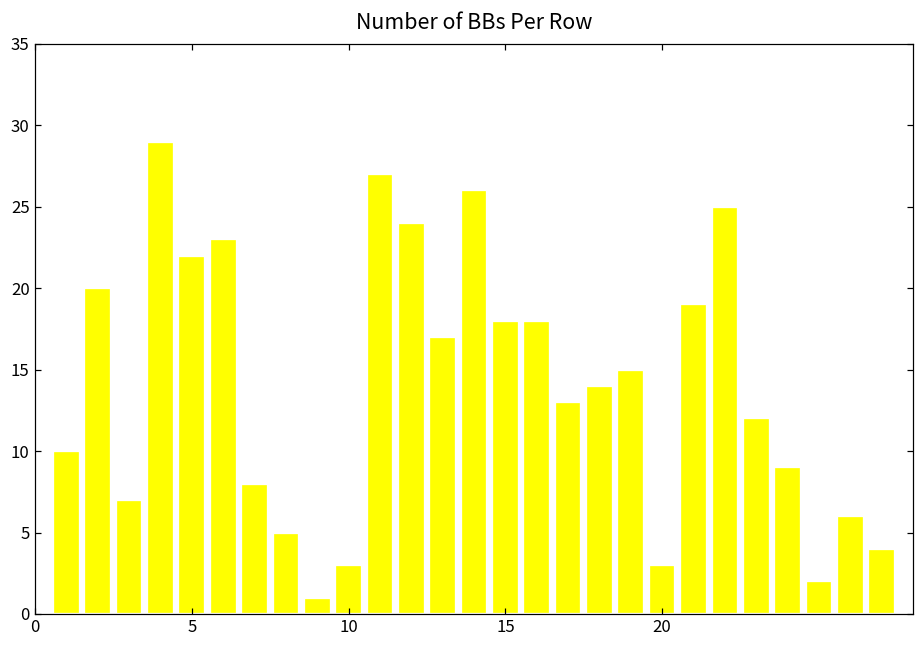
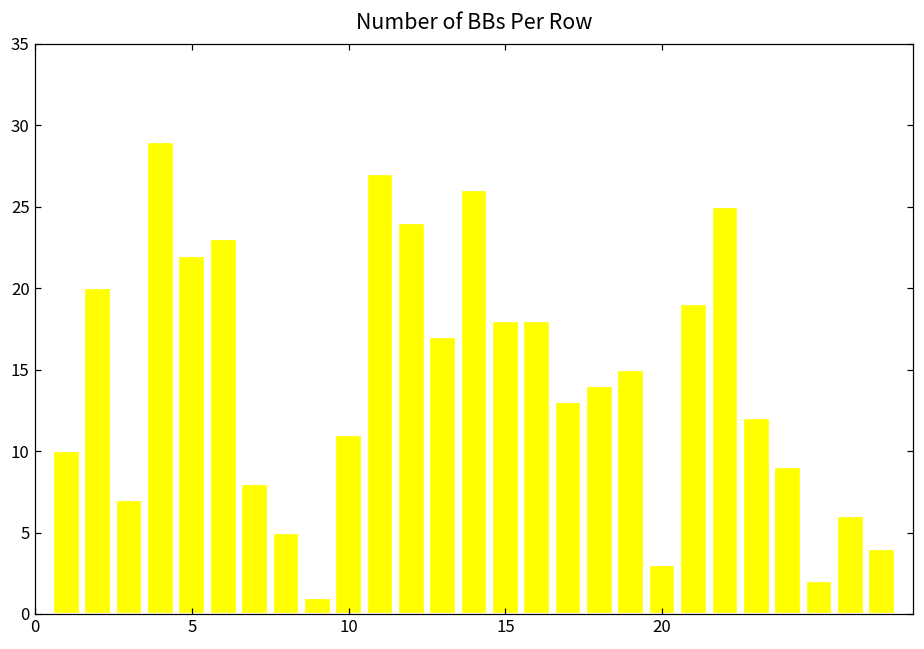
10: 3 -> 11
